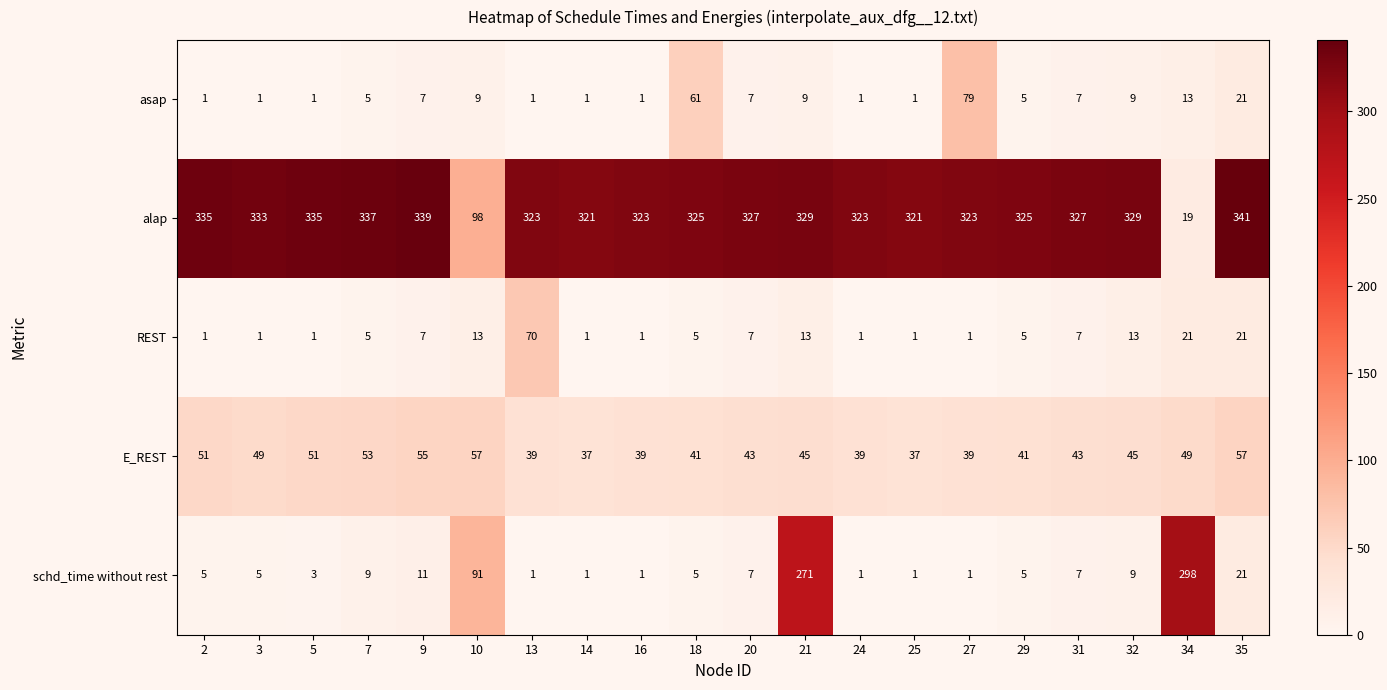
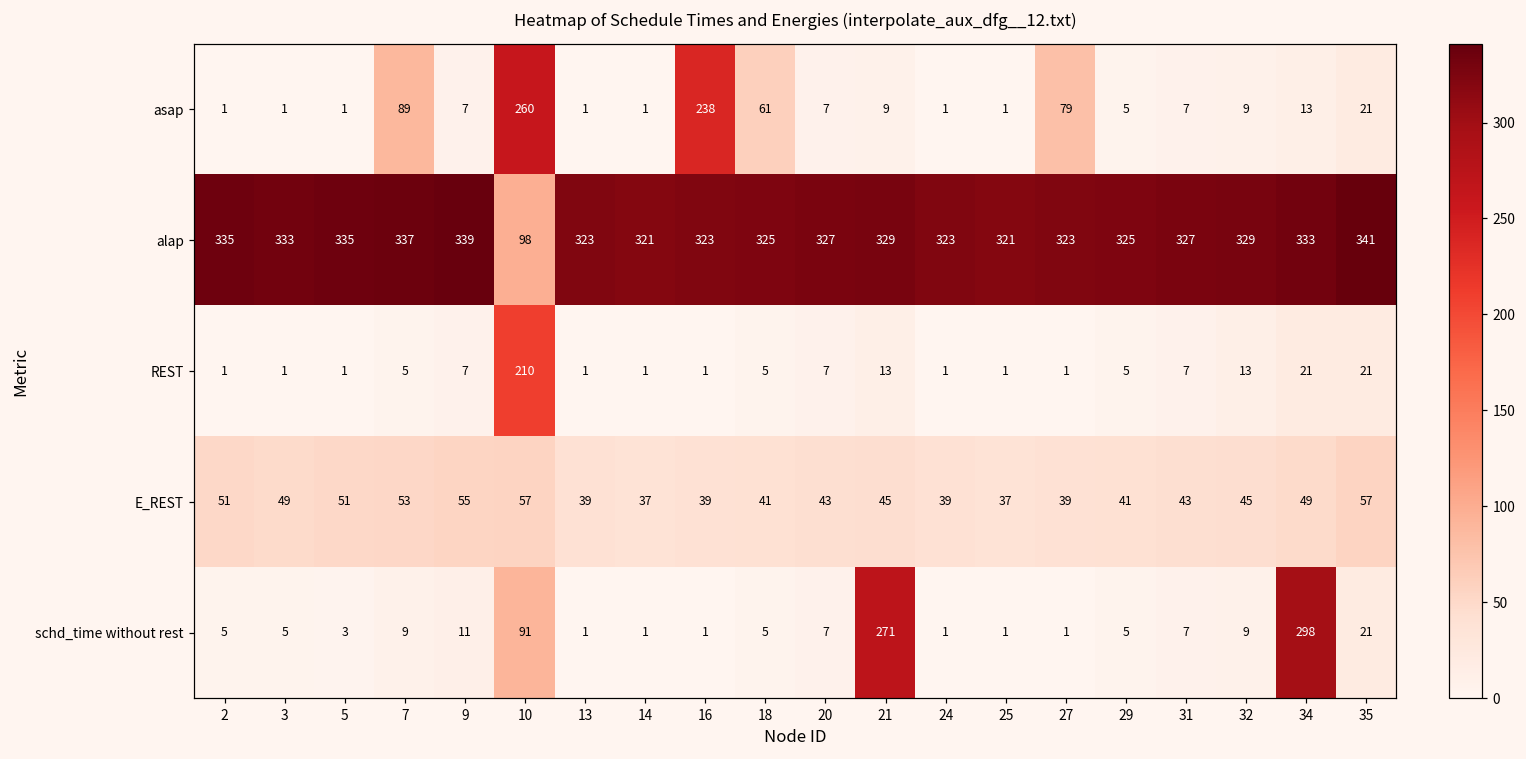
asap, 7: 5 -> 89
asap, 10: 9 -> 260
asap, 16: 1 -> 238
alap, 34: 19 -> 333
REST, 10: 13 -> 210
REST, 13: 70 -> 1
